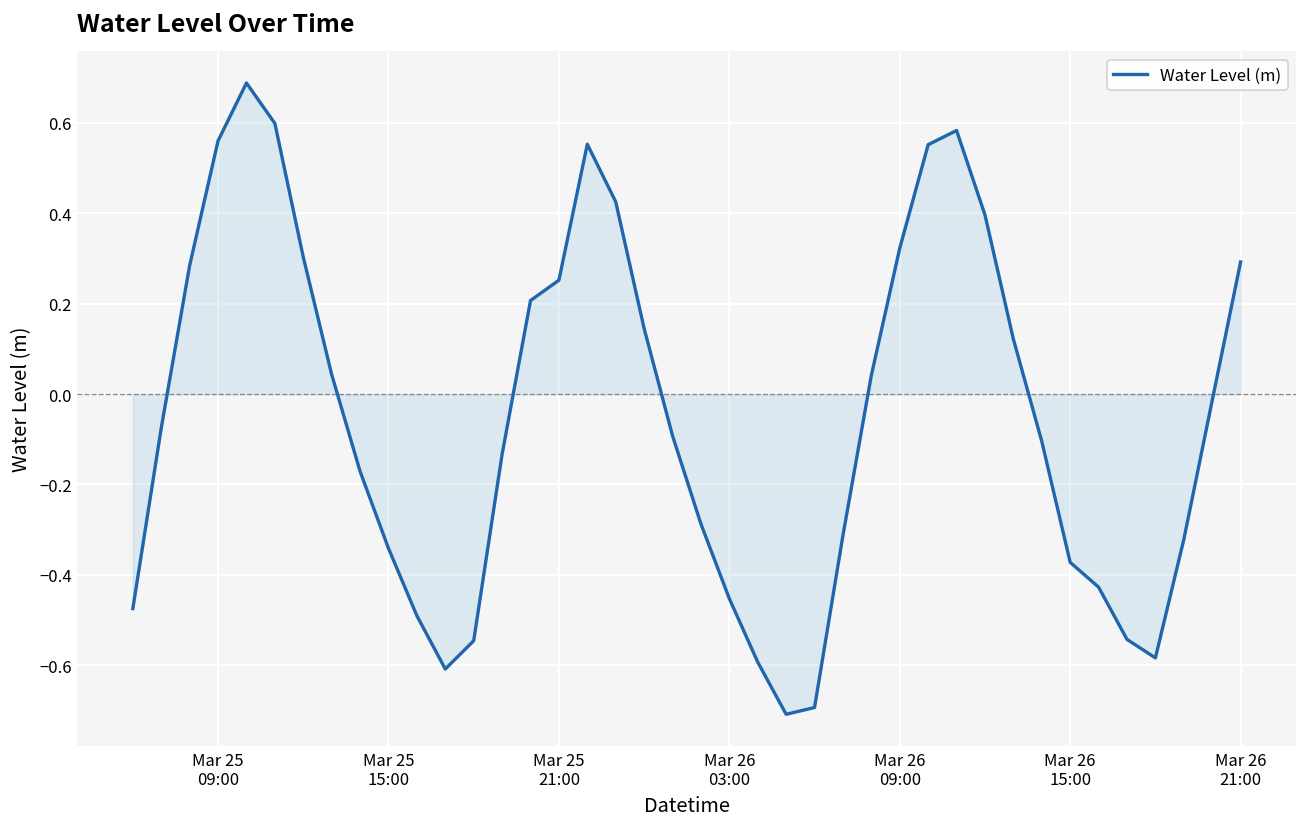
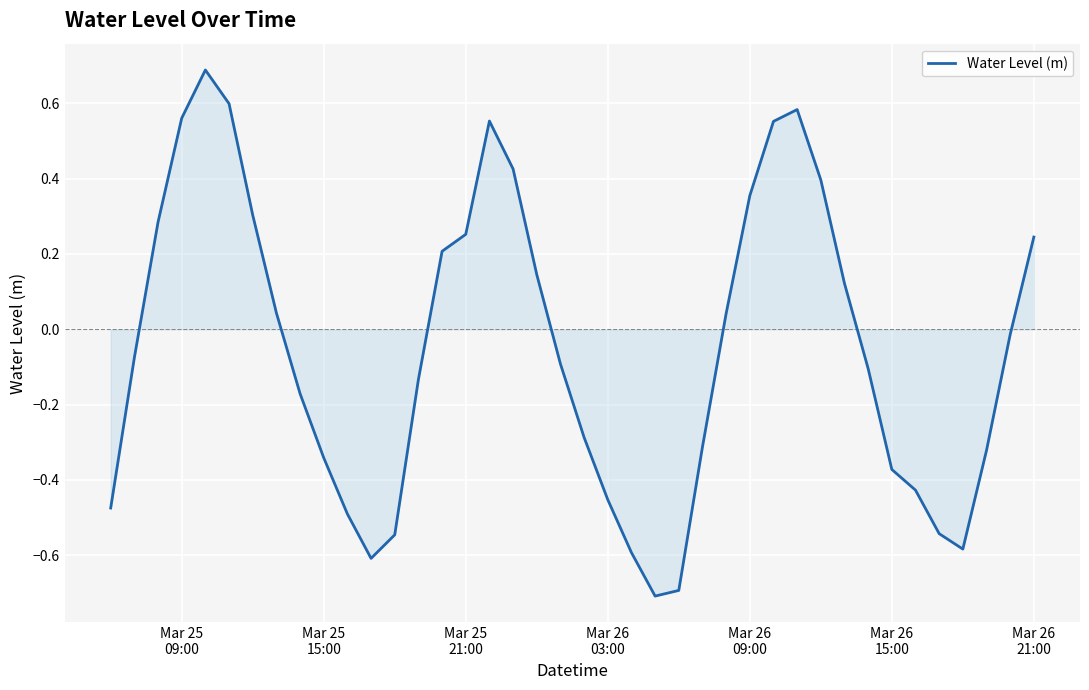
Water Level (m), Mar 26 09:00: 0.32 -> 0.35
Water Level (m), Mar 26 21:00: 0.29 -> 0.24
